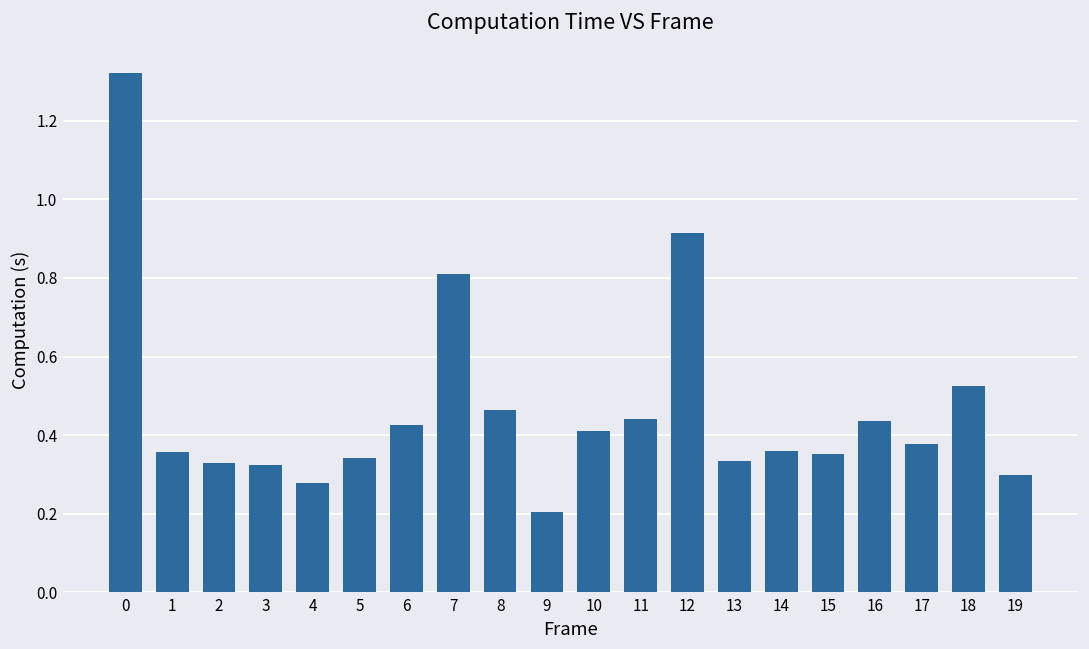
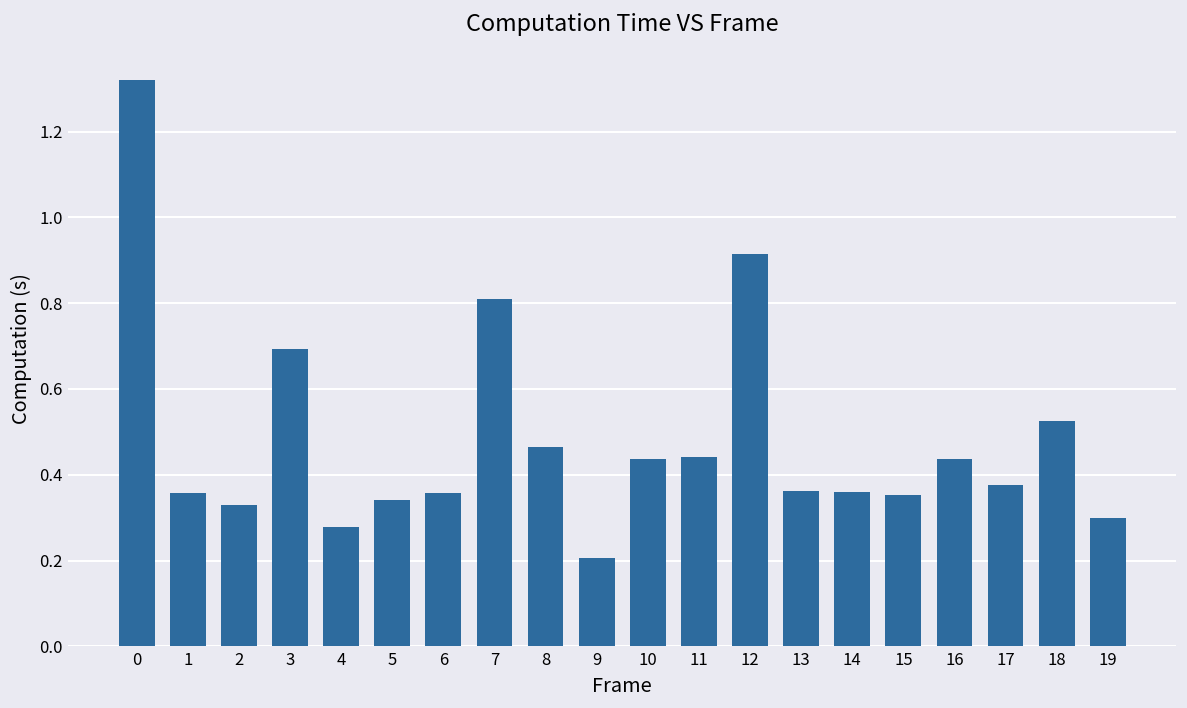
3: 0.32 -> 0.69
6: 0.43 -> 0.36
10: 0.41 -> 0.44
13: 0.33 -> 0.36
